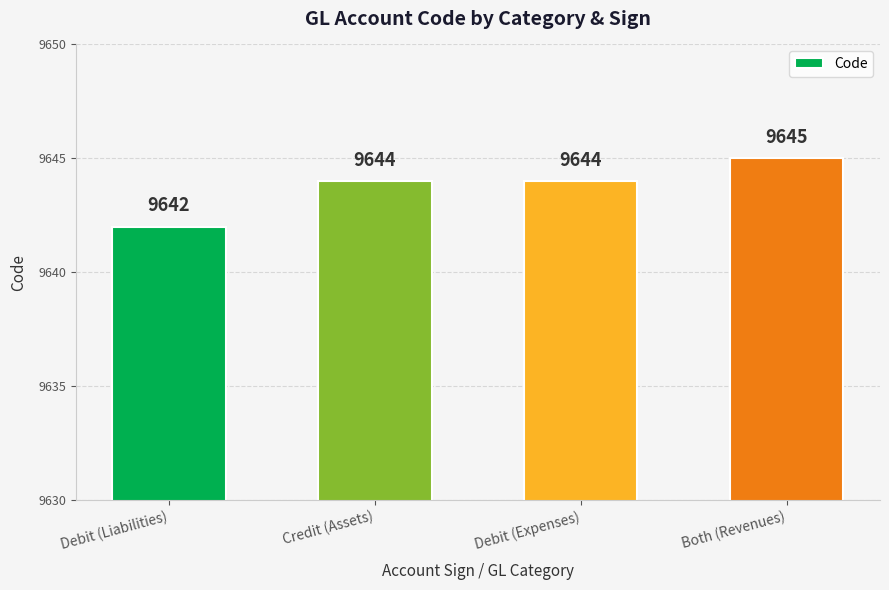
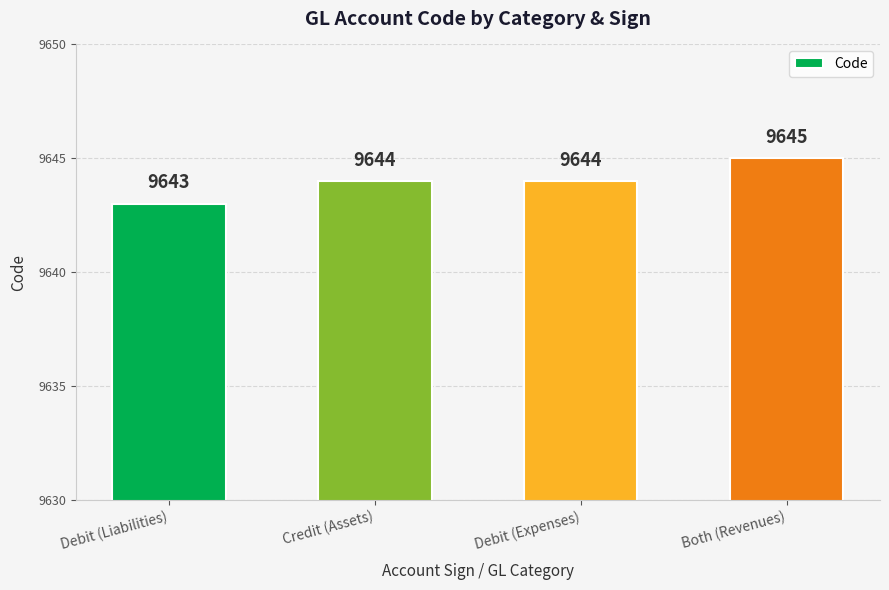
Debit (Liabilities): 9642 -> 9643
